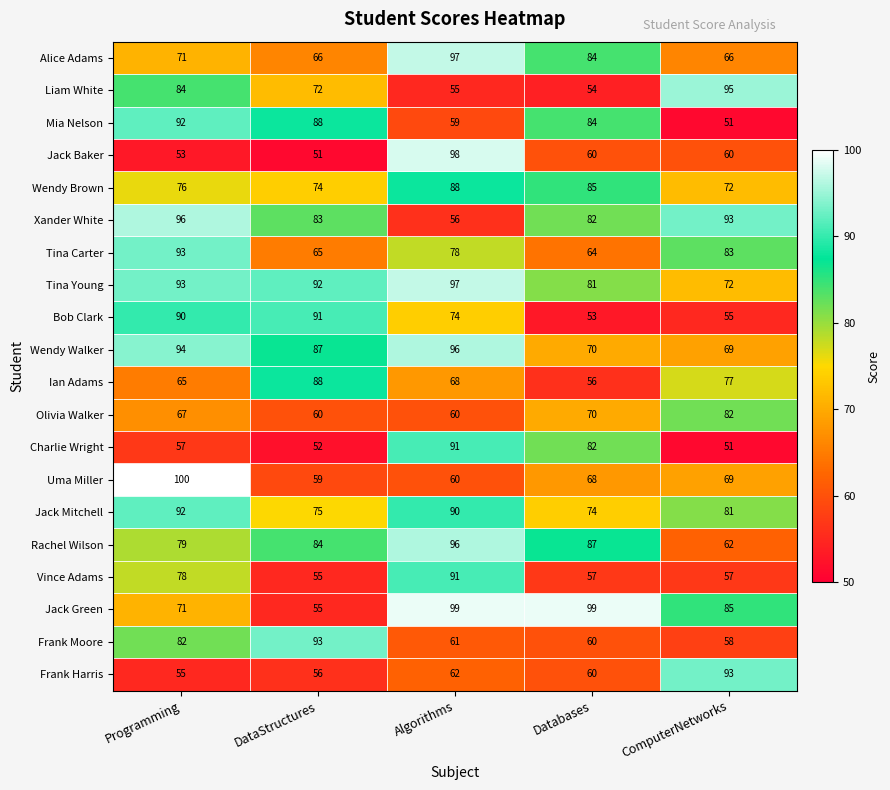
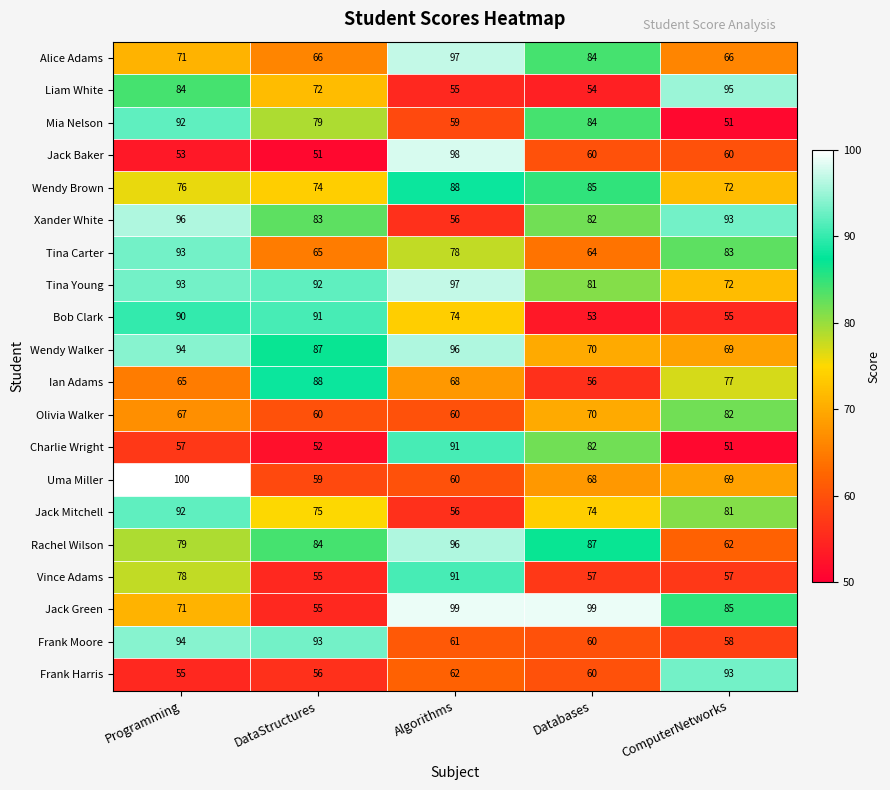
Mia Nelson, DataStructures: 88 -> 79
Jack Mitchell, Algorithms: 90 -> 56
Frank Moore, Programming: 82 -> 94
